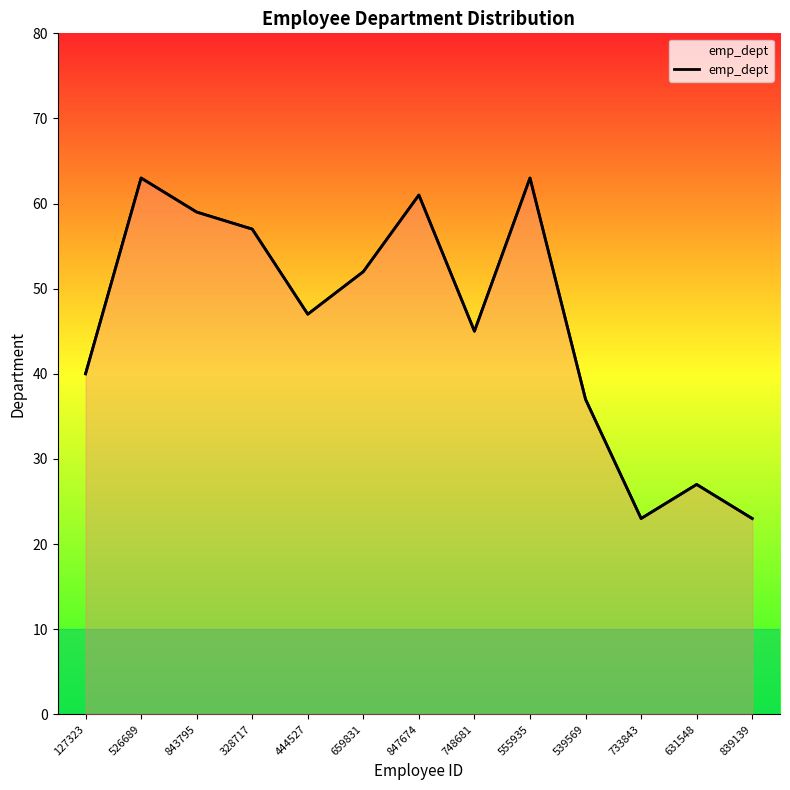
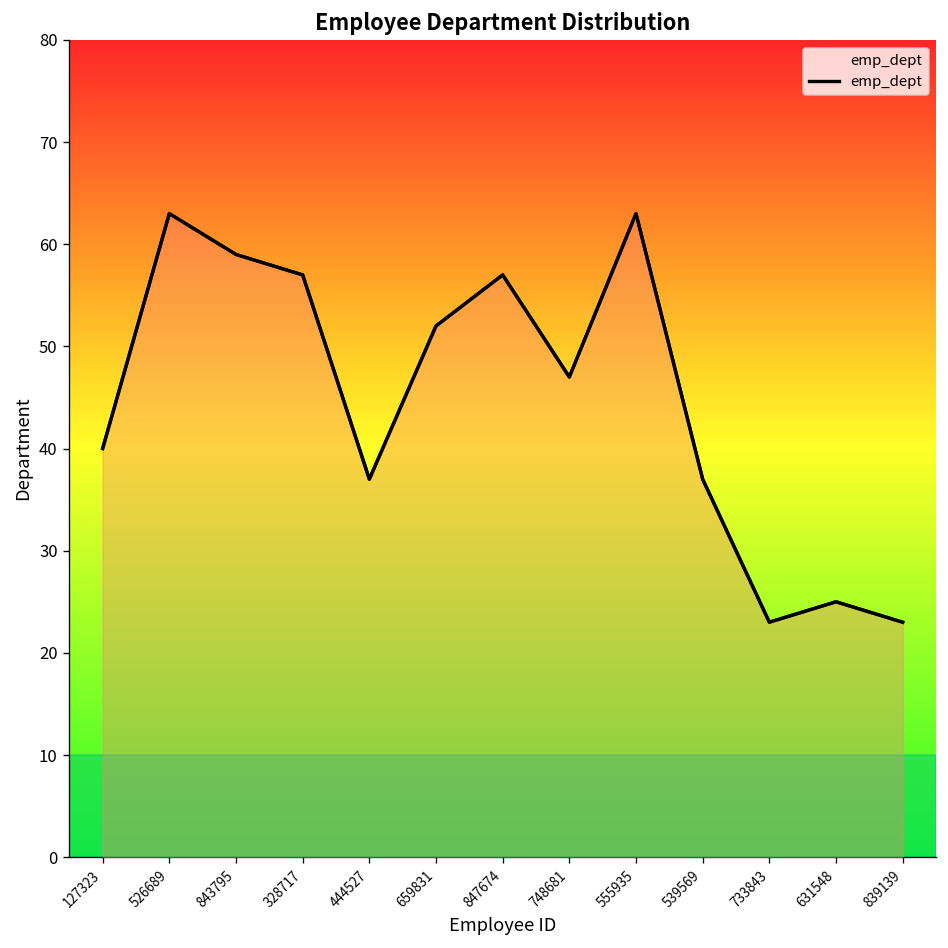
444527: 47 -> 37
847674: 61 -> 57
748681: 45 -> 47
631548: 27 -> 25
